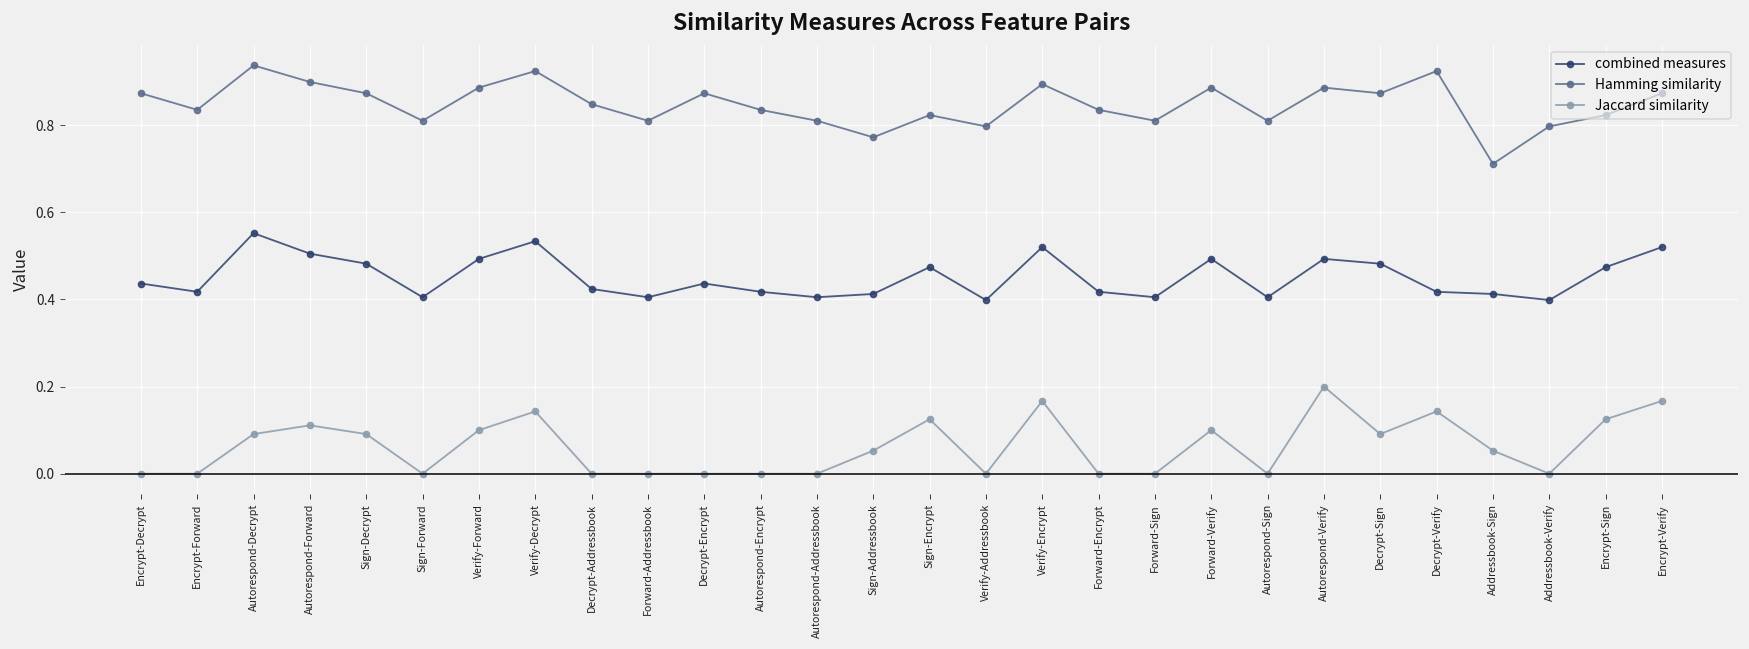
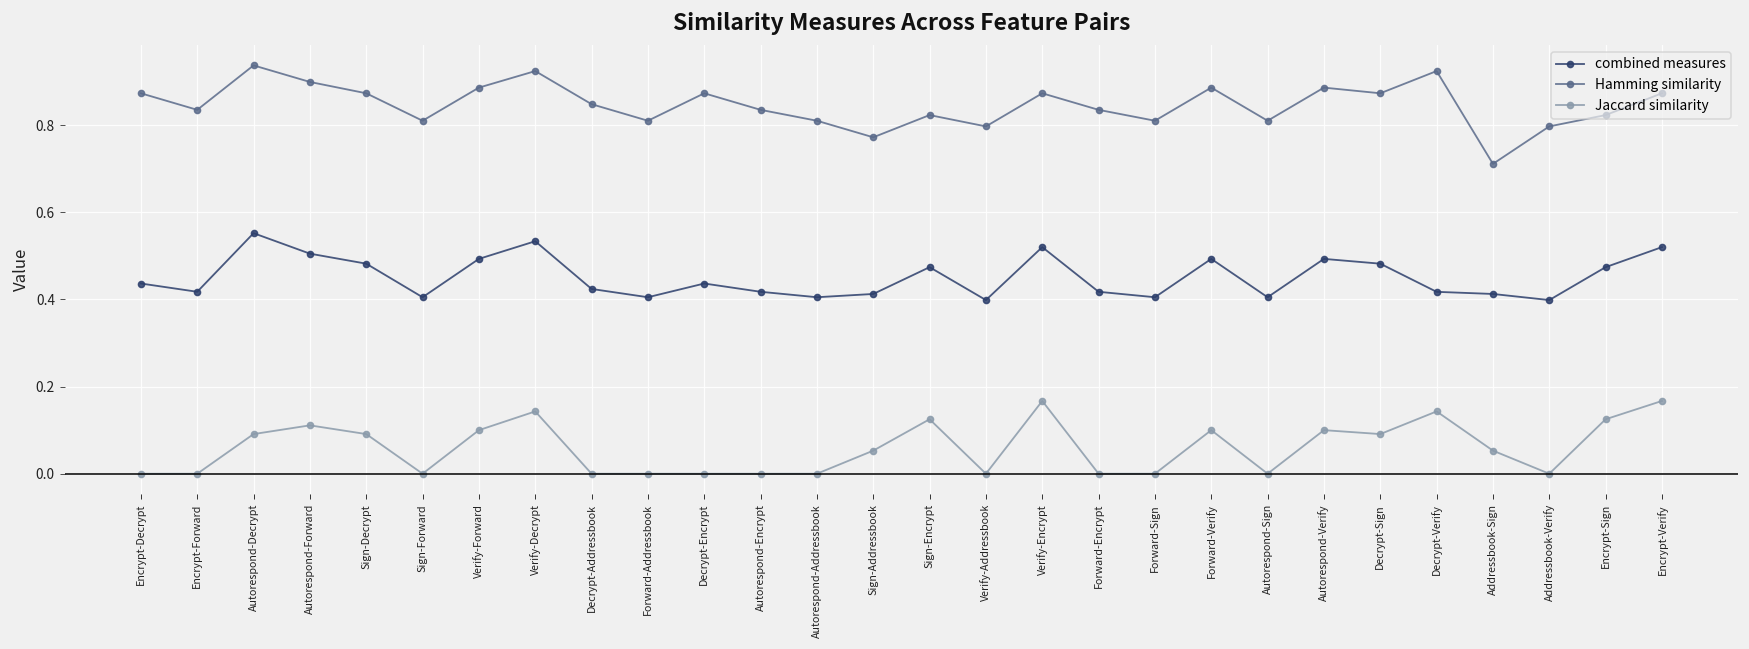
Hamming similarity, Verify-Encrypt: 0.89 -> 0.87
Jaccard similarity, Autorespond-Verify: 0.2 -> 0.1
